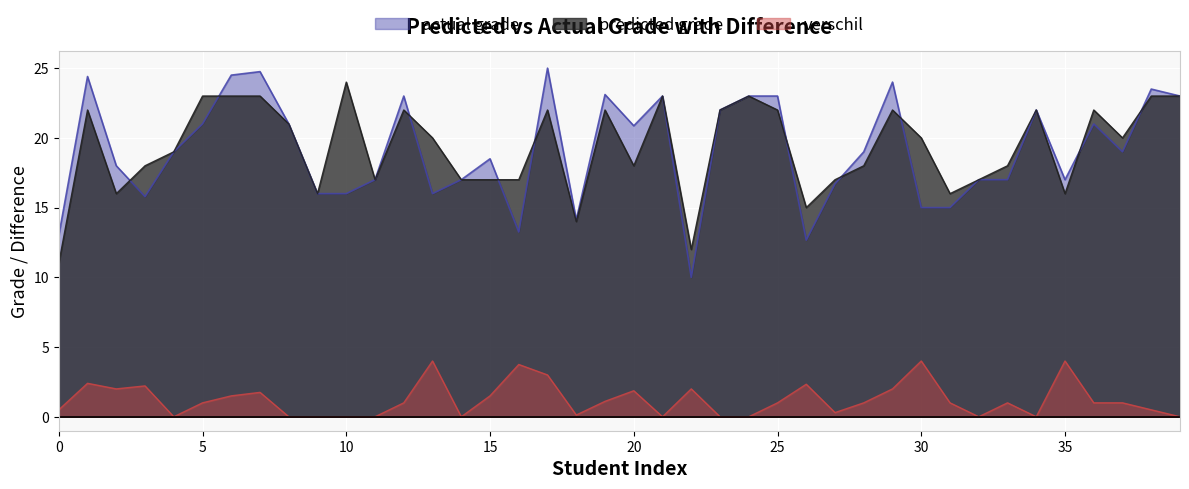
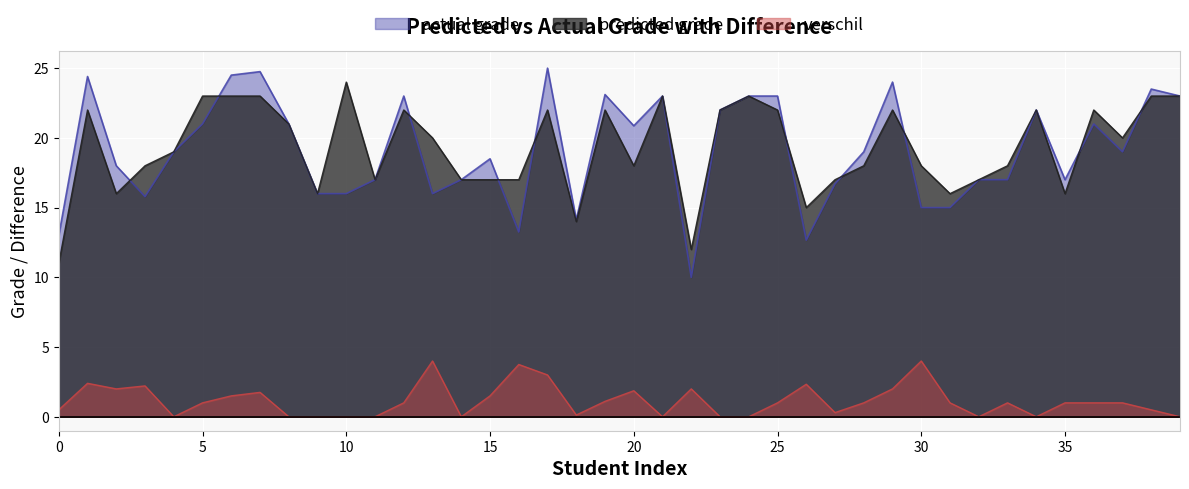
predicted grade, 30: 20 -> 18
verschil, 35: 4 -> 1
